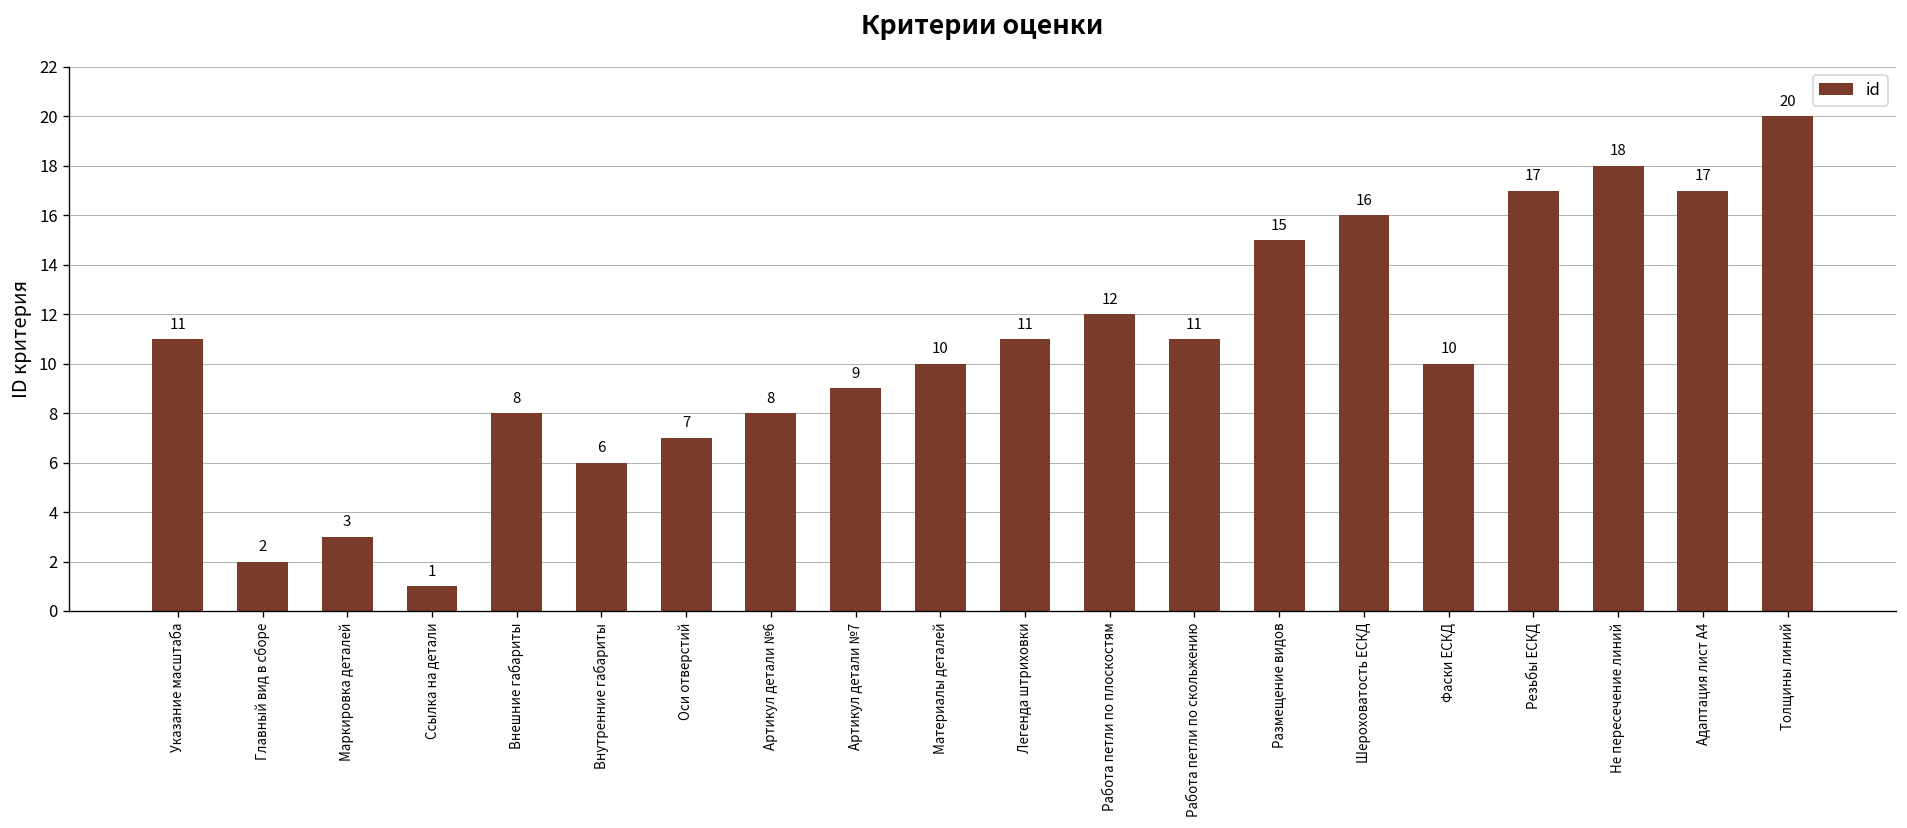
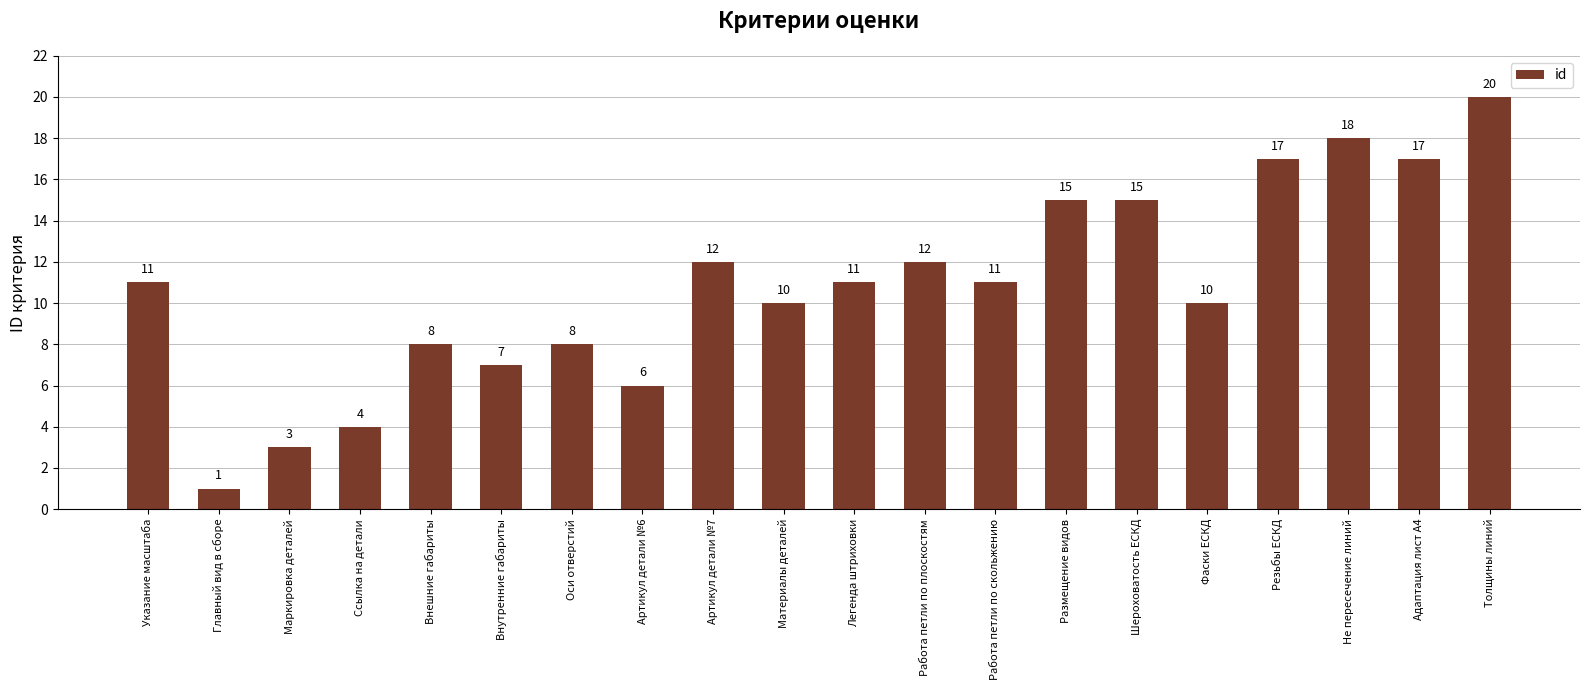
Главный вид в сборе: 2 -> 1
Ссылка на детали: 1 -> 4
Внутренние габариты: 6 -> 7
Оси отверстий: 7 -> 8
Артикул детали №6: 8 -> 6
Артикул детали №7: 9 -> 12
Шероховатость ЕСКД: 16 -> 15
